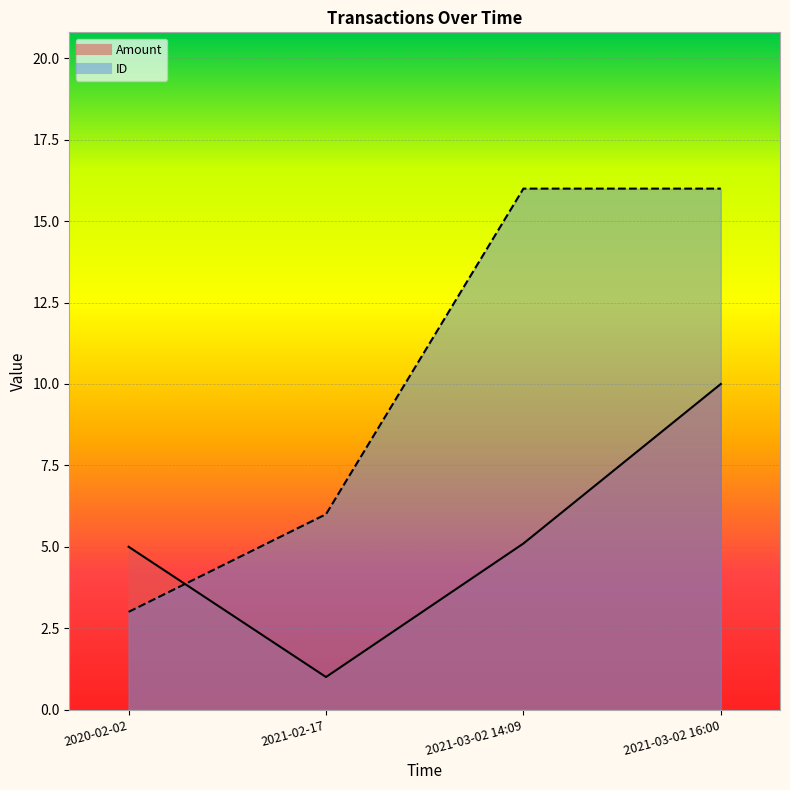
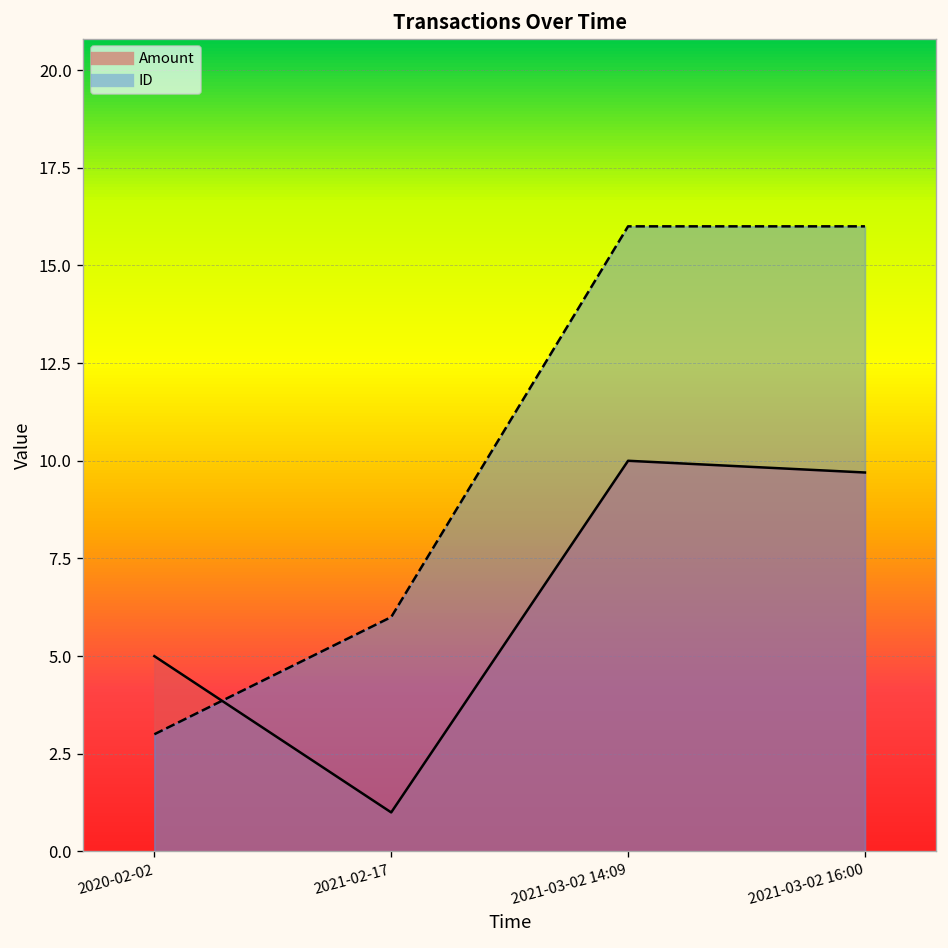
Amount, 2021-03-02 14:09: 5.1 -> 10.0
Amount, 2021-03-02 16:00: 10.0 -> 9.7
